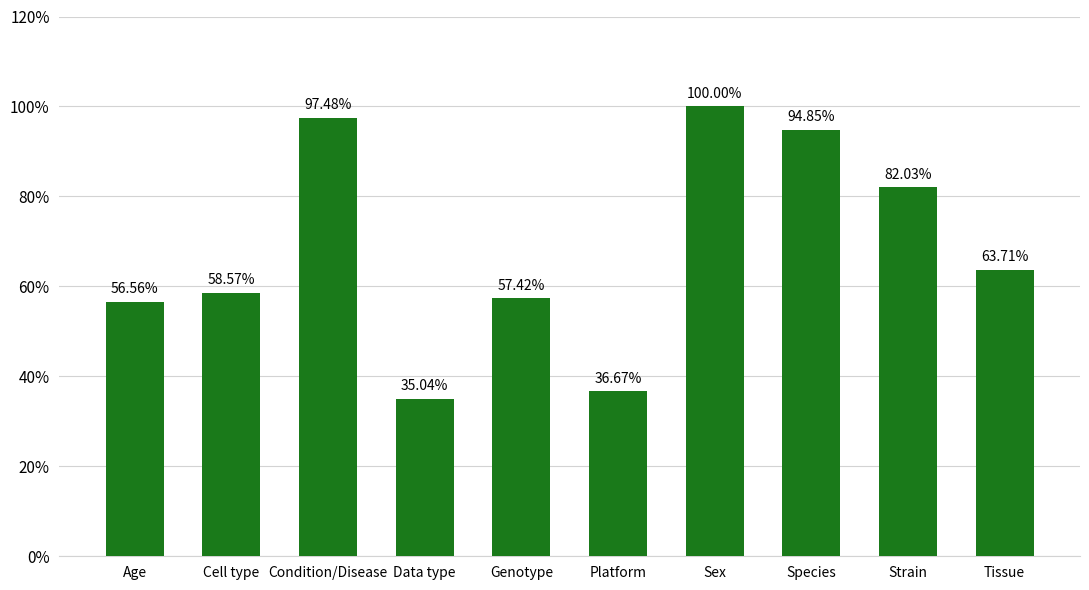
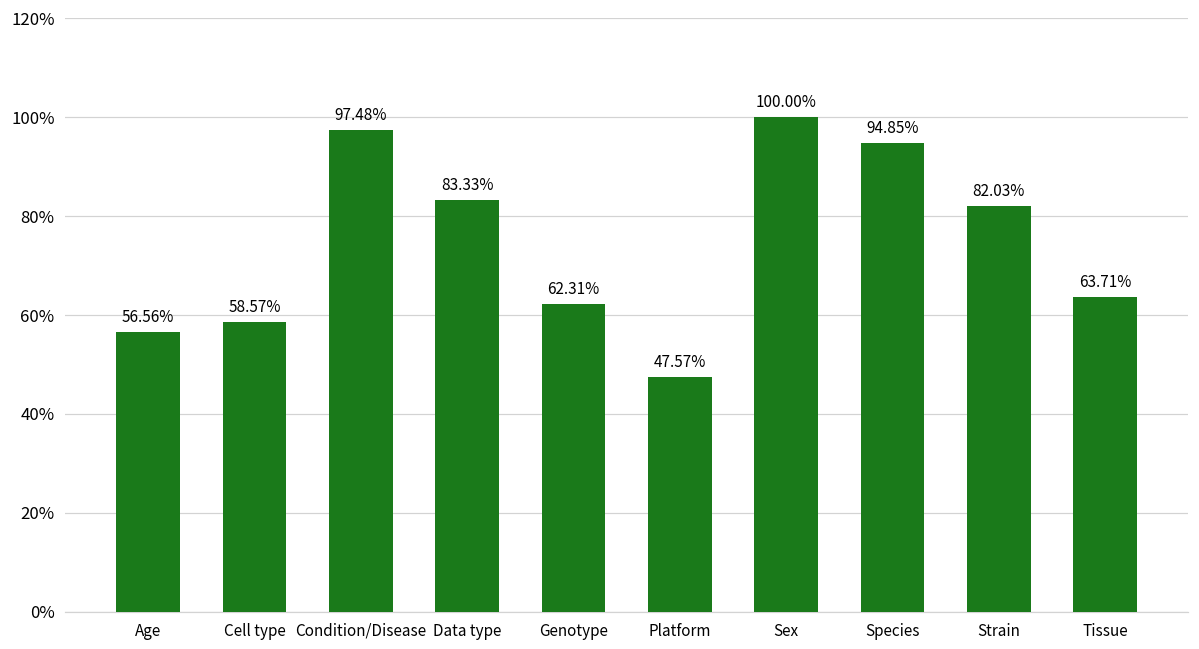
Data type: 35.04% -> 83.33%
Genotype: 57.42% -> 62.31%
Platform: 36.67% -> 47.57%
